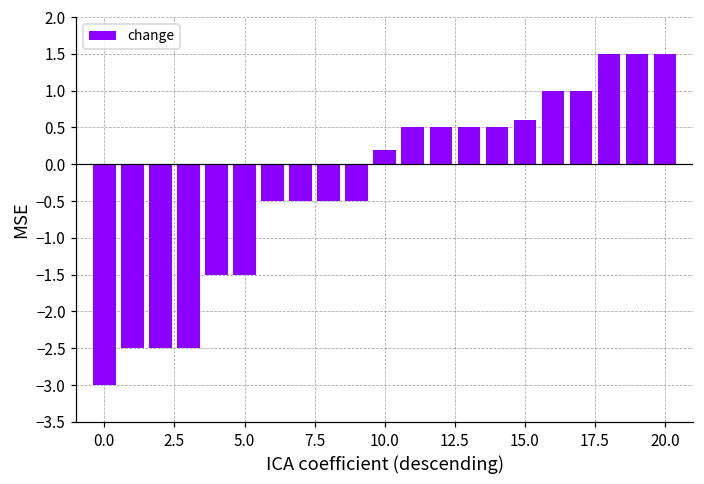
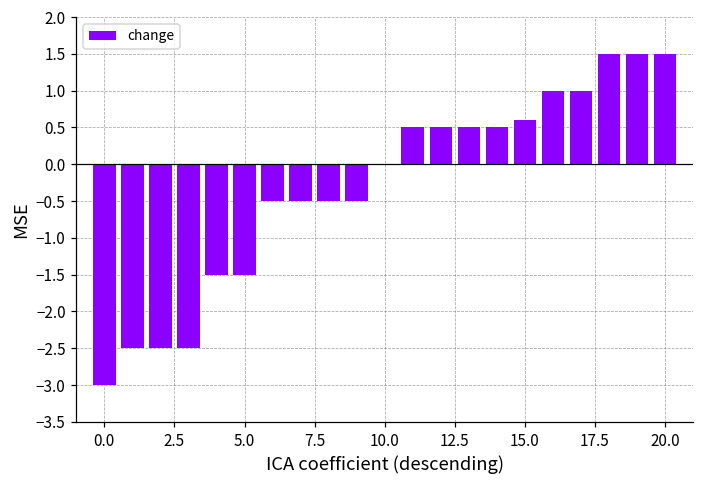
10.0: 0.2 -> 0.0
